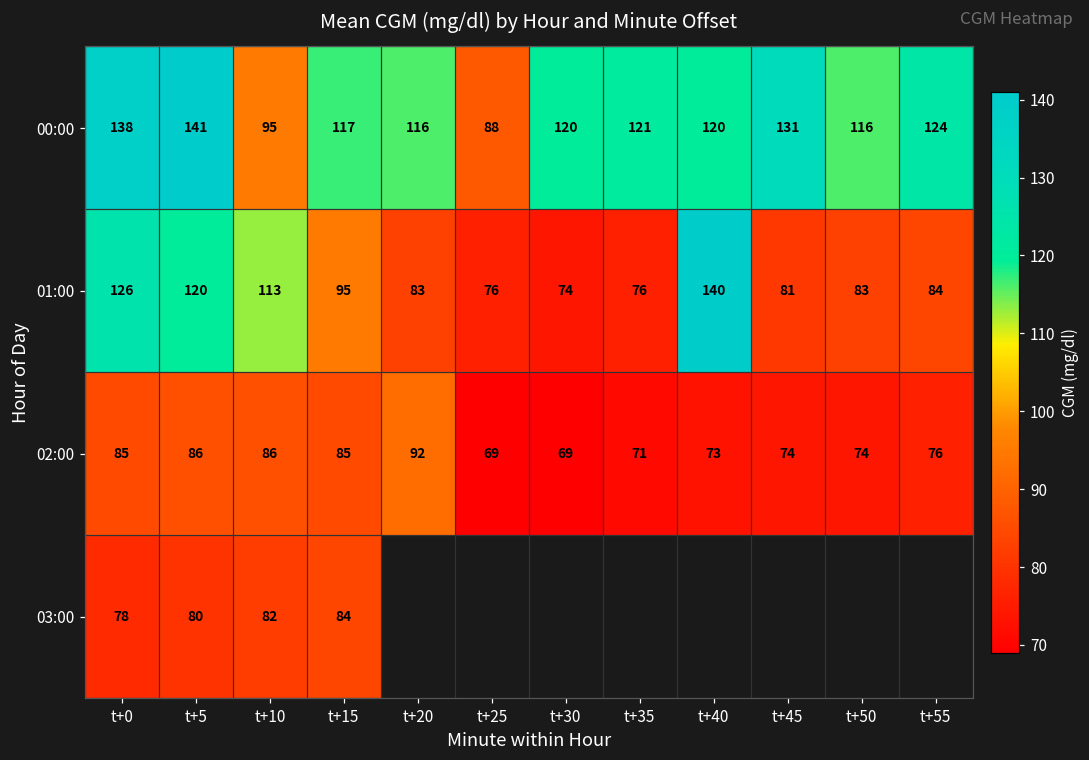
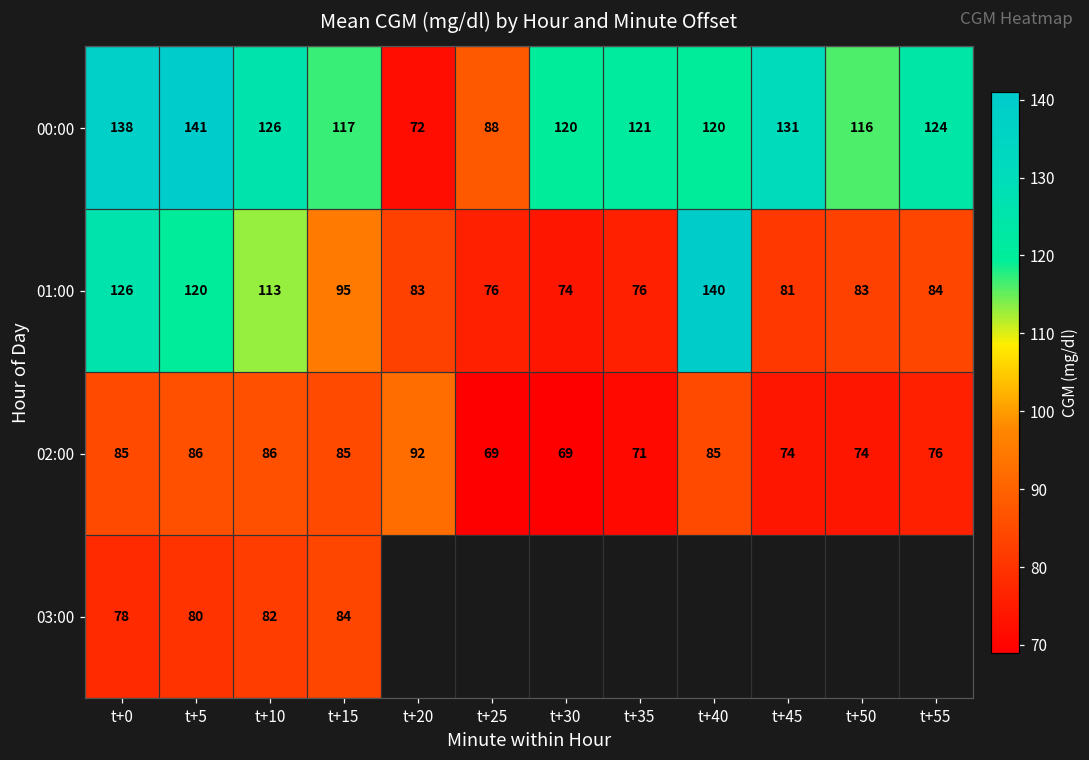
00:00, t+10: 95 -> 126
00:00, t+20: 116 -> 72
02:00, t+40: 73 -> 85
